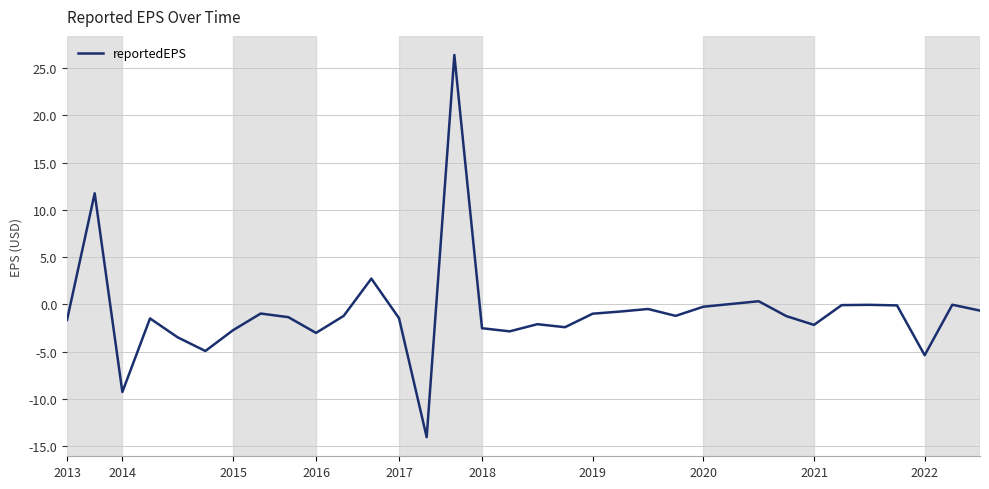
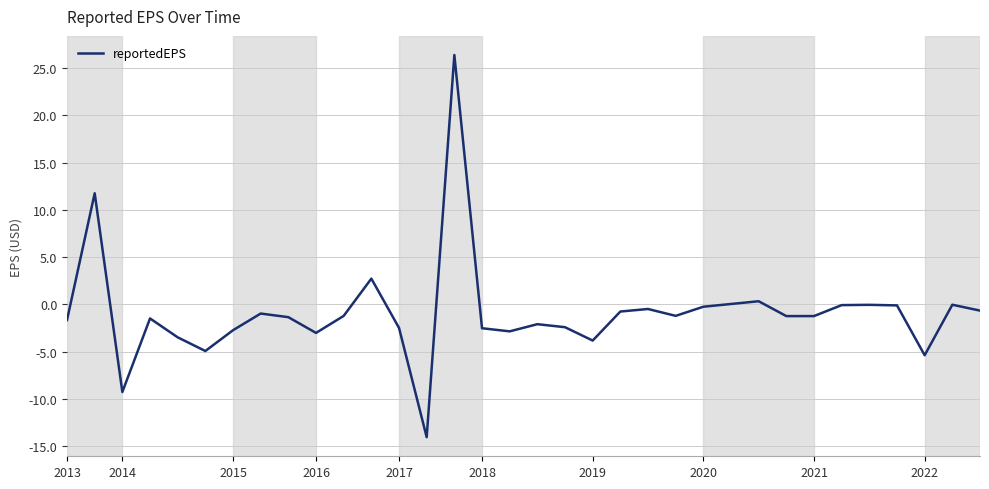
2017: -1 -> -2
2019: -1 -> -4
2021: -2 -> -1
